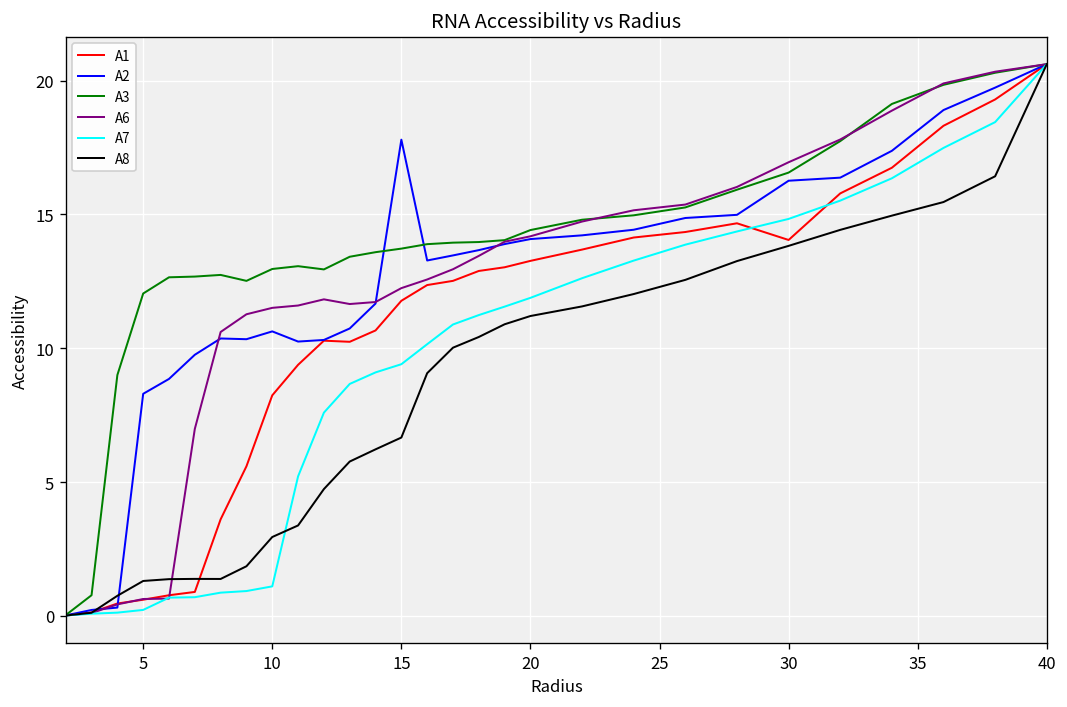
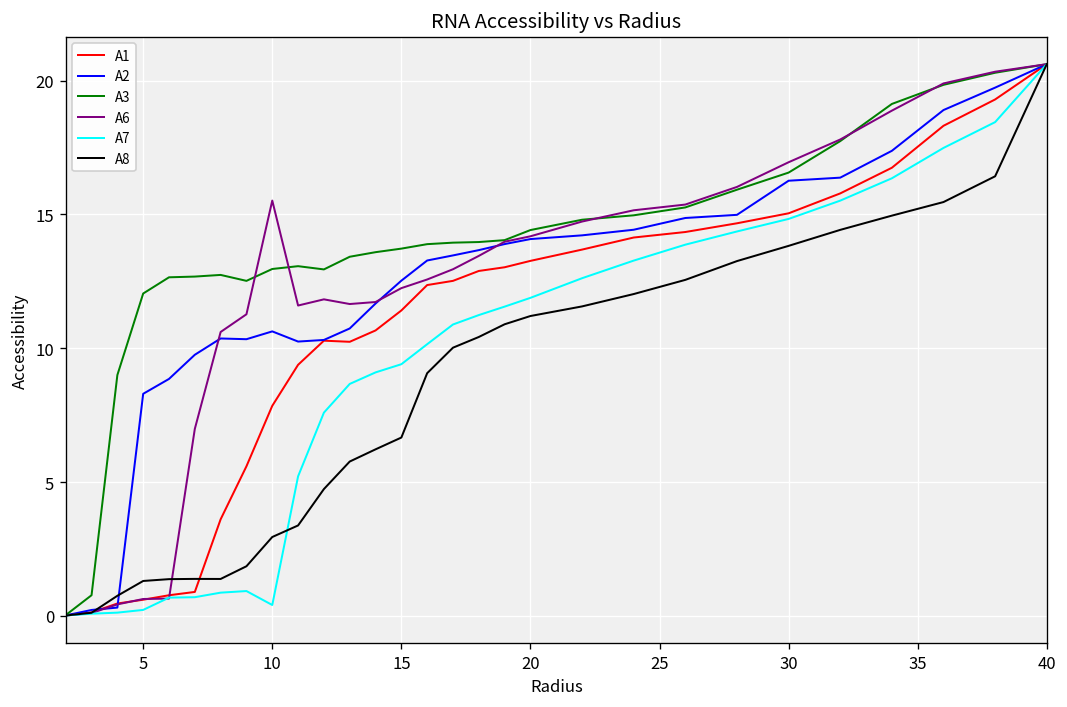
A1, 10: 8.2 -> 7.8
A6, 10: 11.5 -> 15.5
A7, 10: 1.1 -> 0.4
A1, 15: 11.8 -> 11.4
A2, 15: 17.8 -> 12.5
A1, 30: 14.0 -> 15.0
